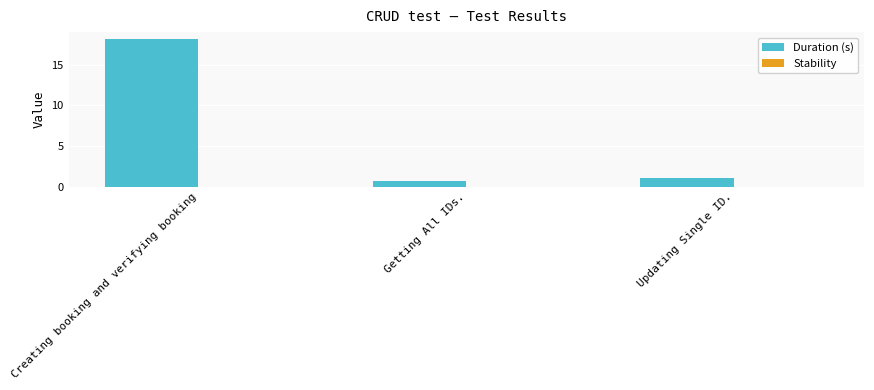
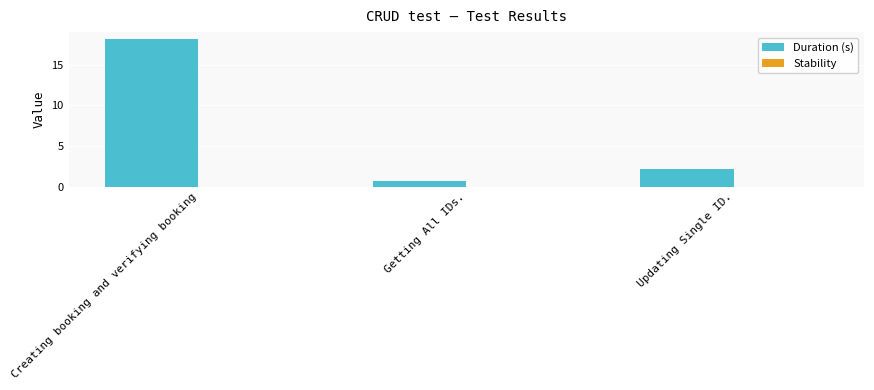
Duration (s), Updating Single ID.: 1 -> 2
